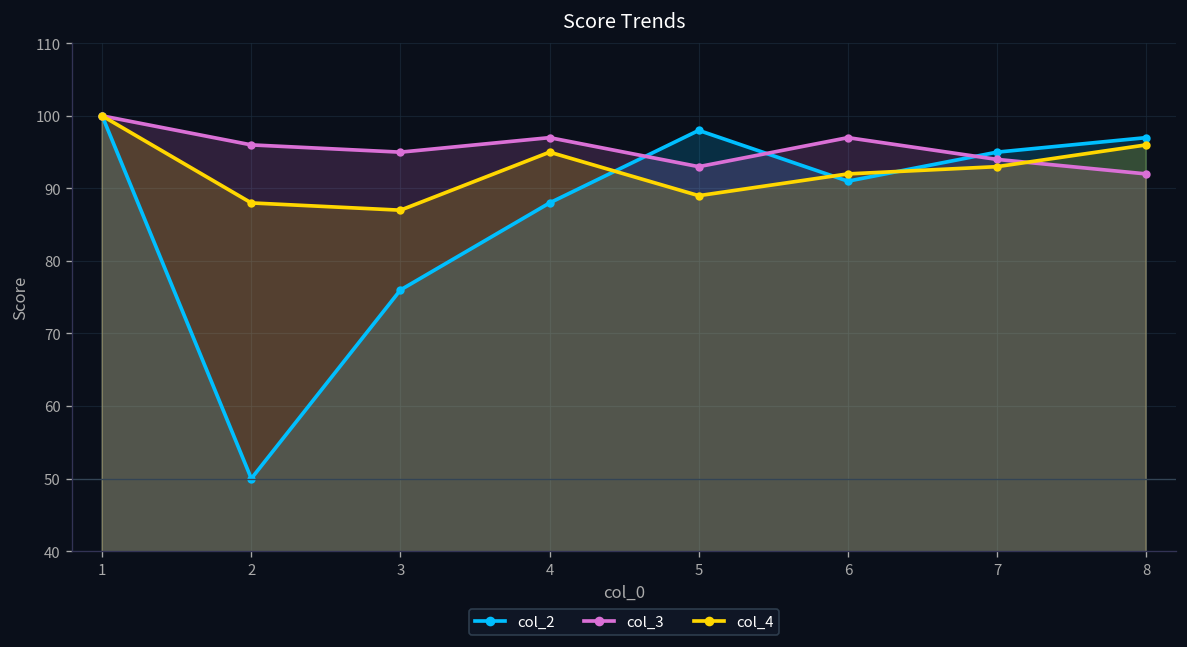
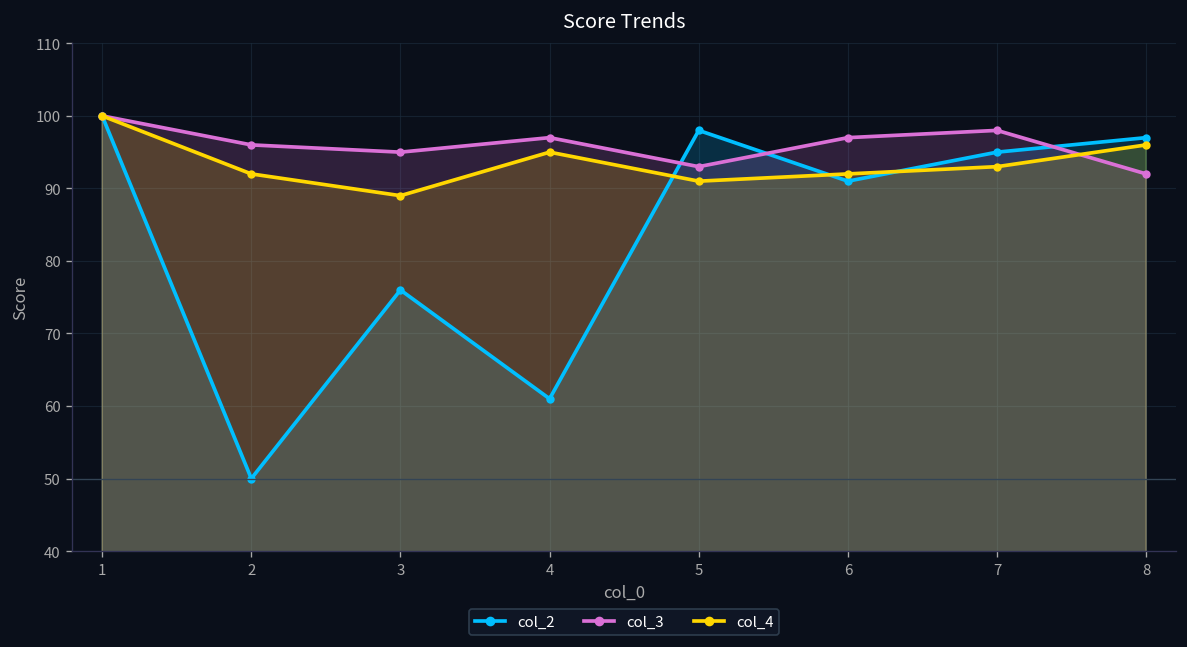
col_4, 2: 88 -> 92
col_4, 3: 87 -> 89
col_2, 4: 88 -> 61
col_4, 5: 89 -> 91
col_3, 7: 94 -> 98
